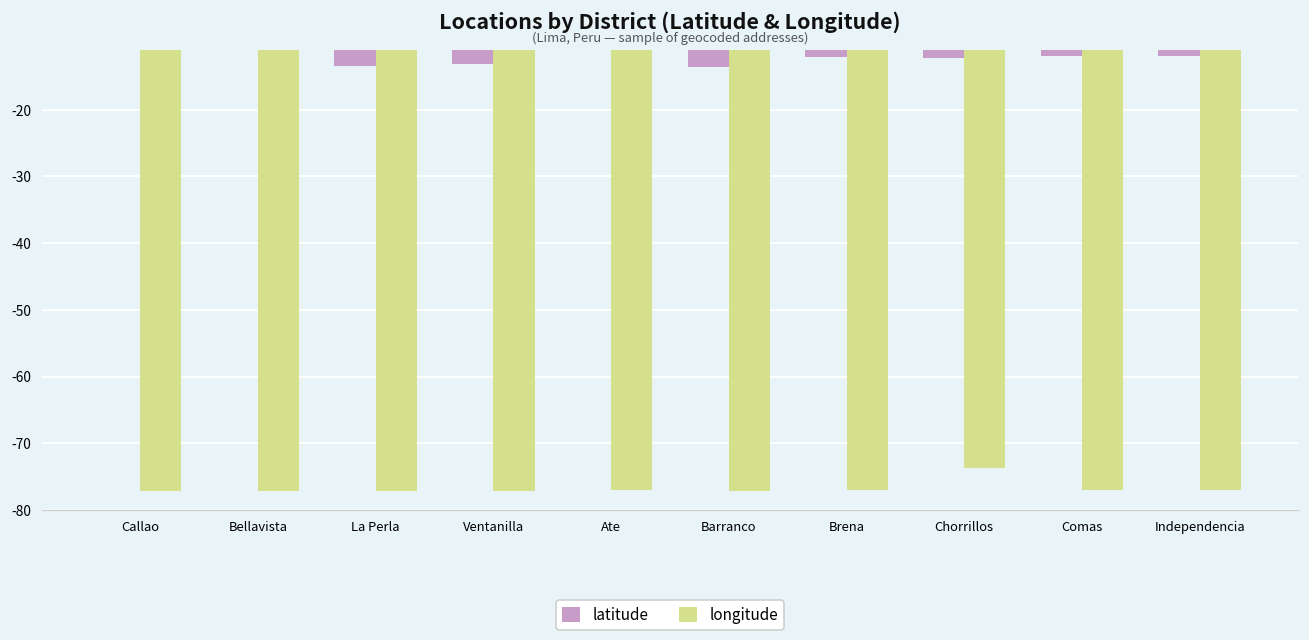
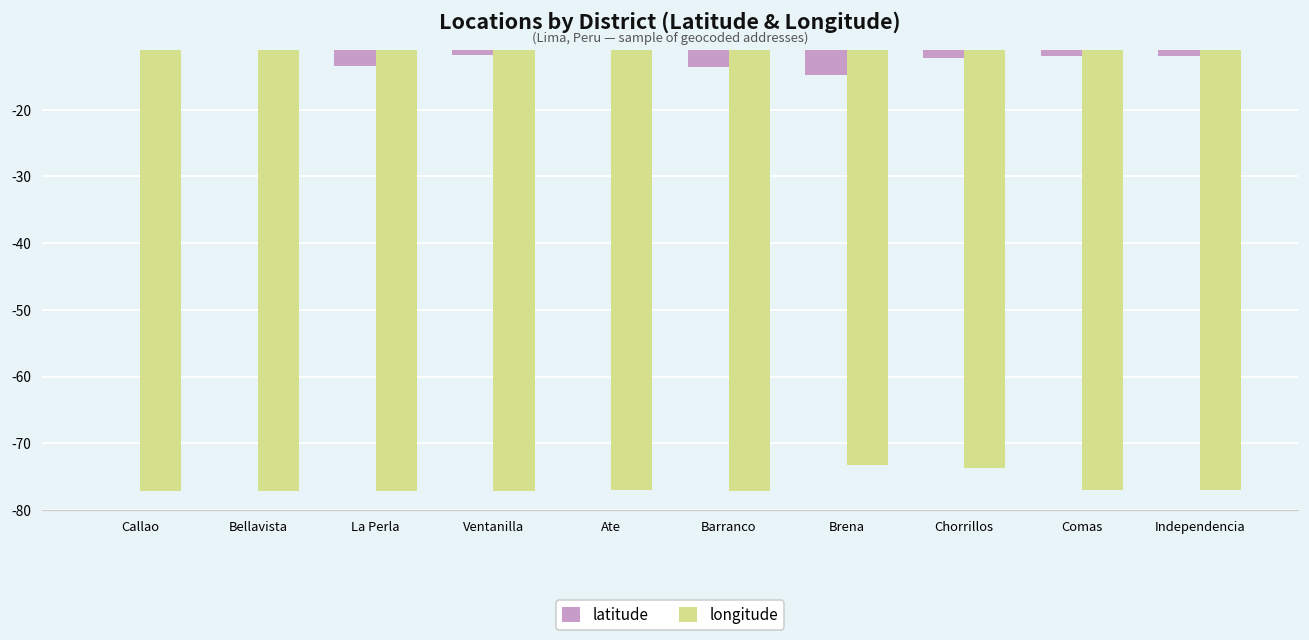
latitude, Ventanilla: -13 -> -12
latitude, Brena: -12 -> -15
longitude, Brena: -77 -> -73
